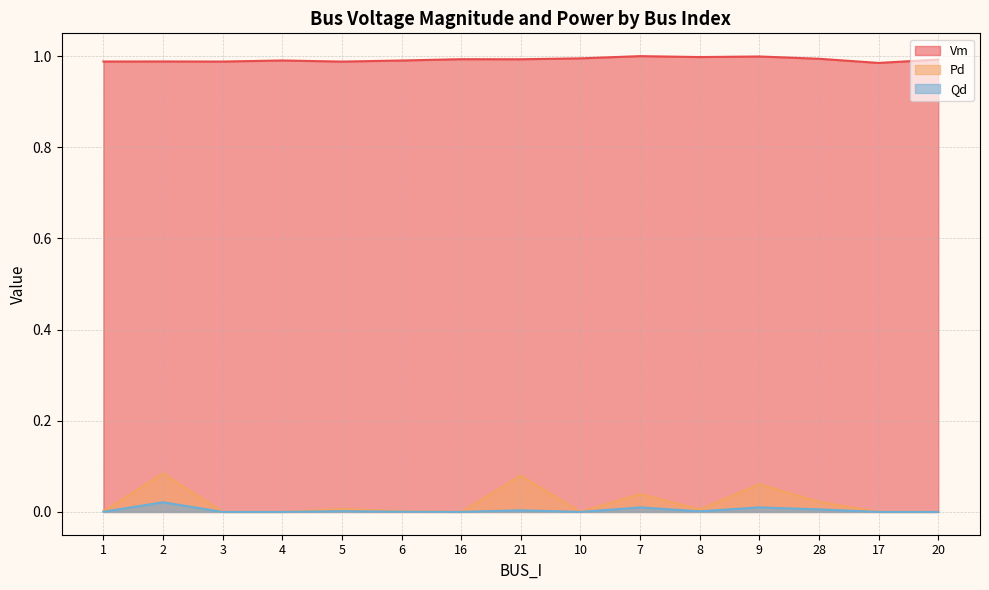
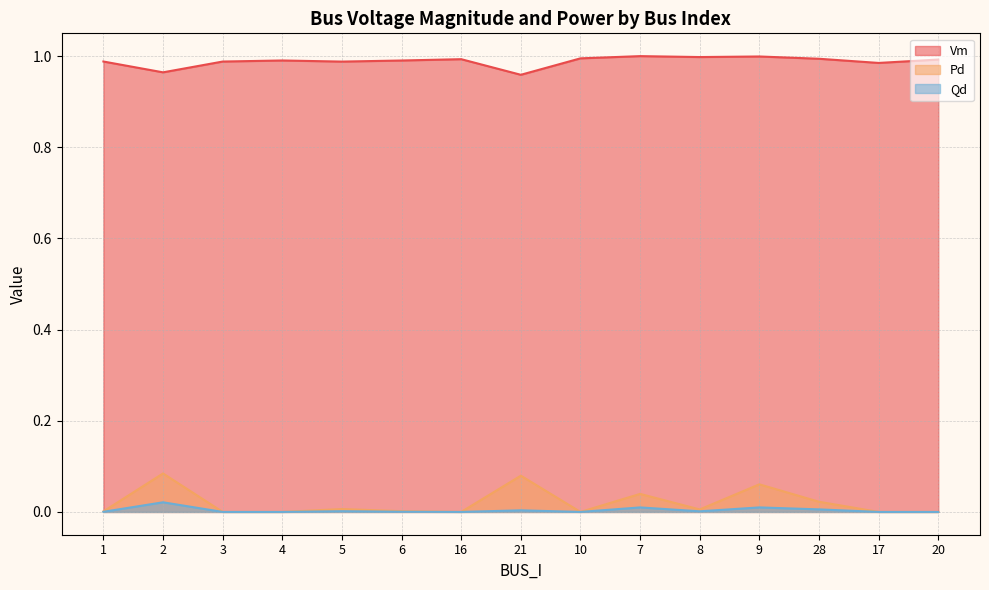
Vm, 2: 0.99 -> 0.96
Vm, 21: 0.99 -> 0.96
